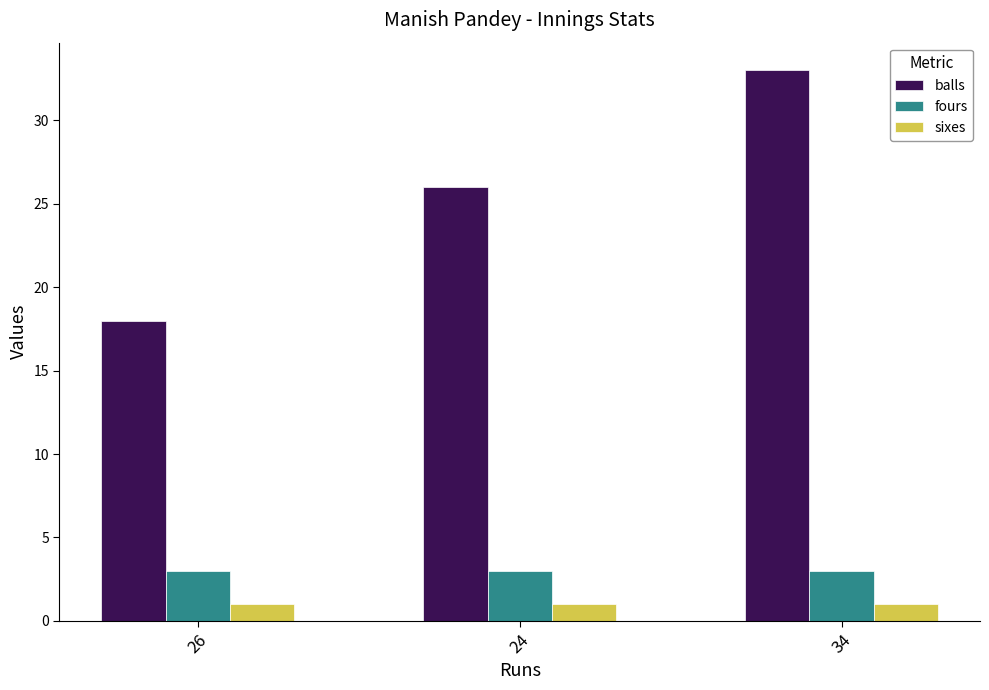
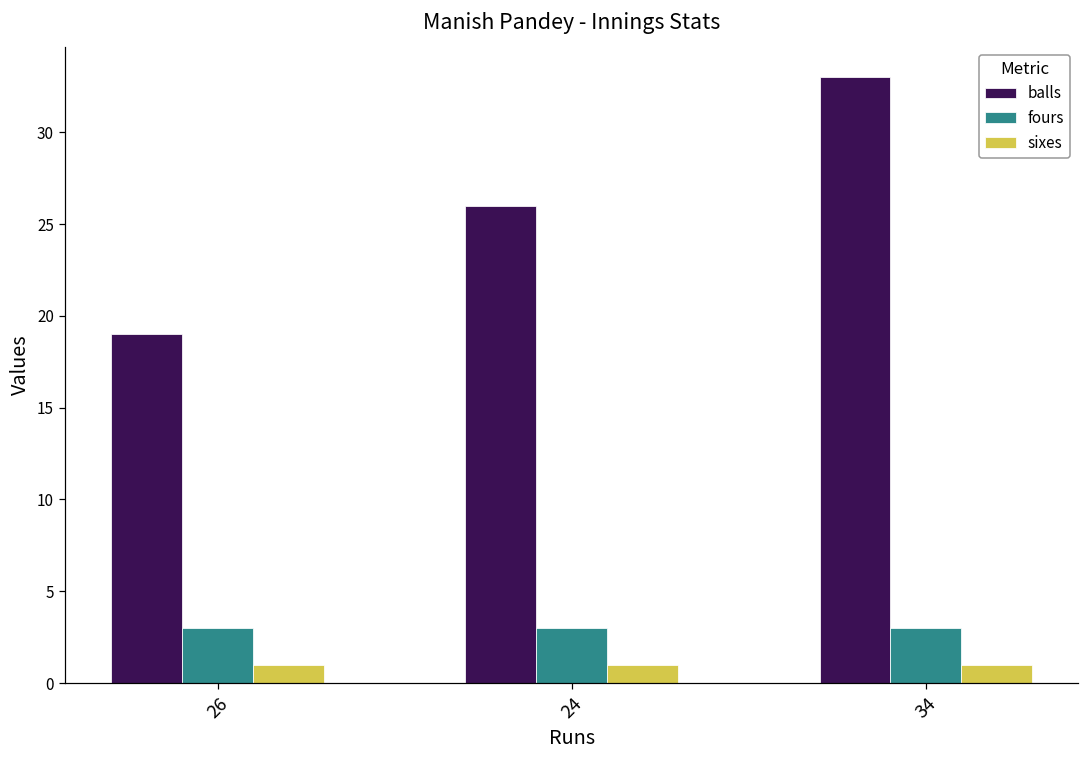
balls, 26: 18 -> 19
